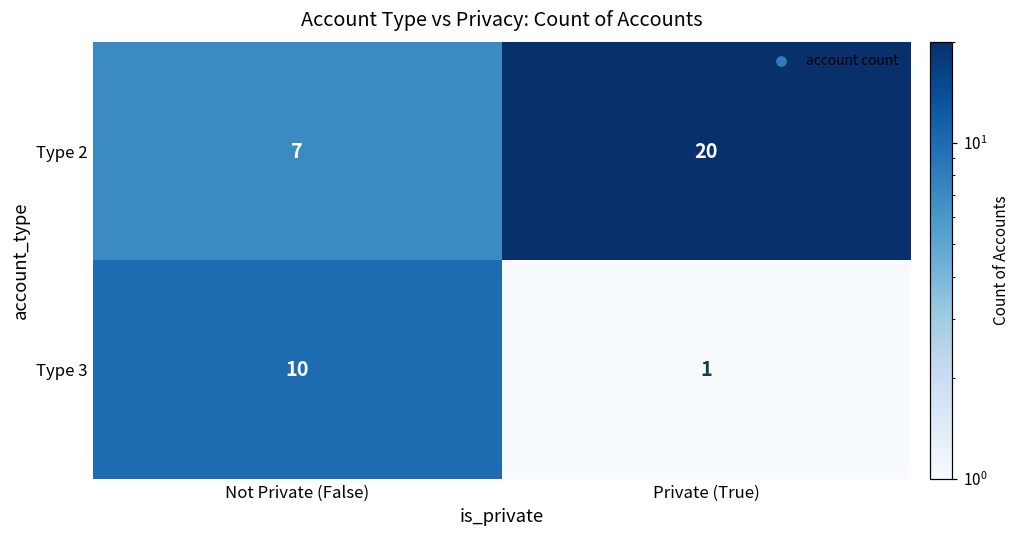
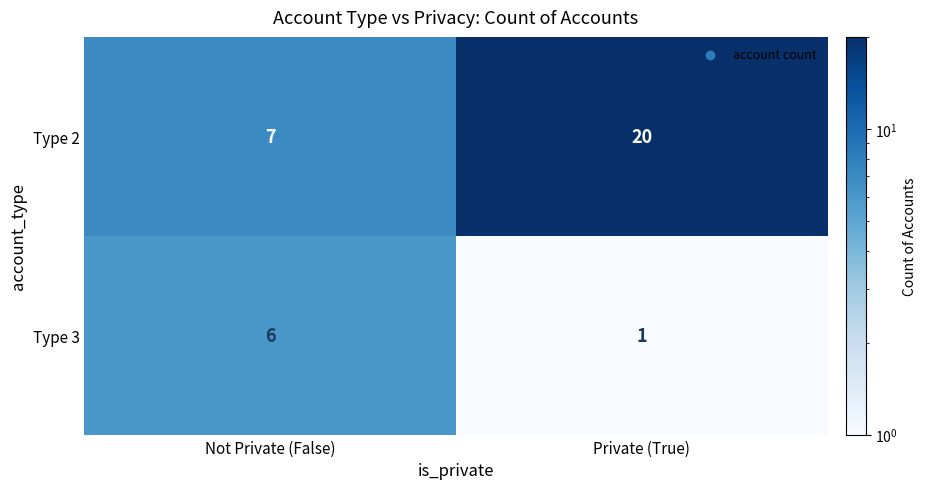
Type 3, Not Private (False): 10 -> 6
